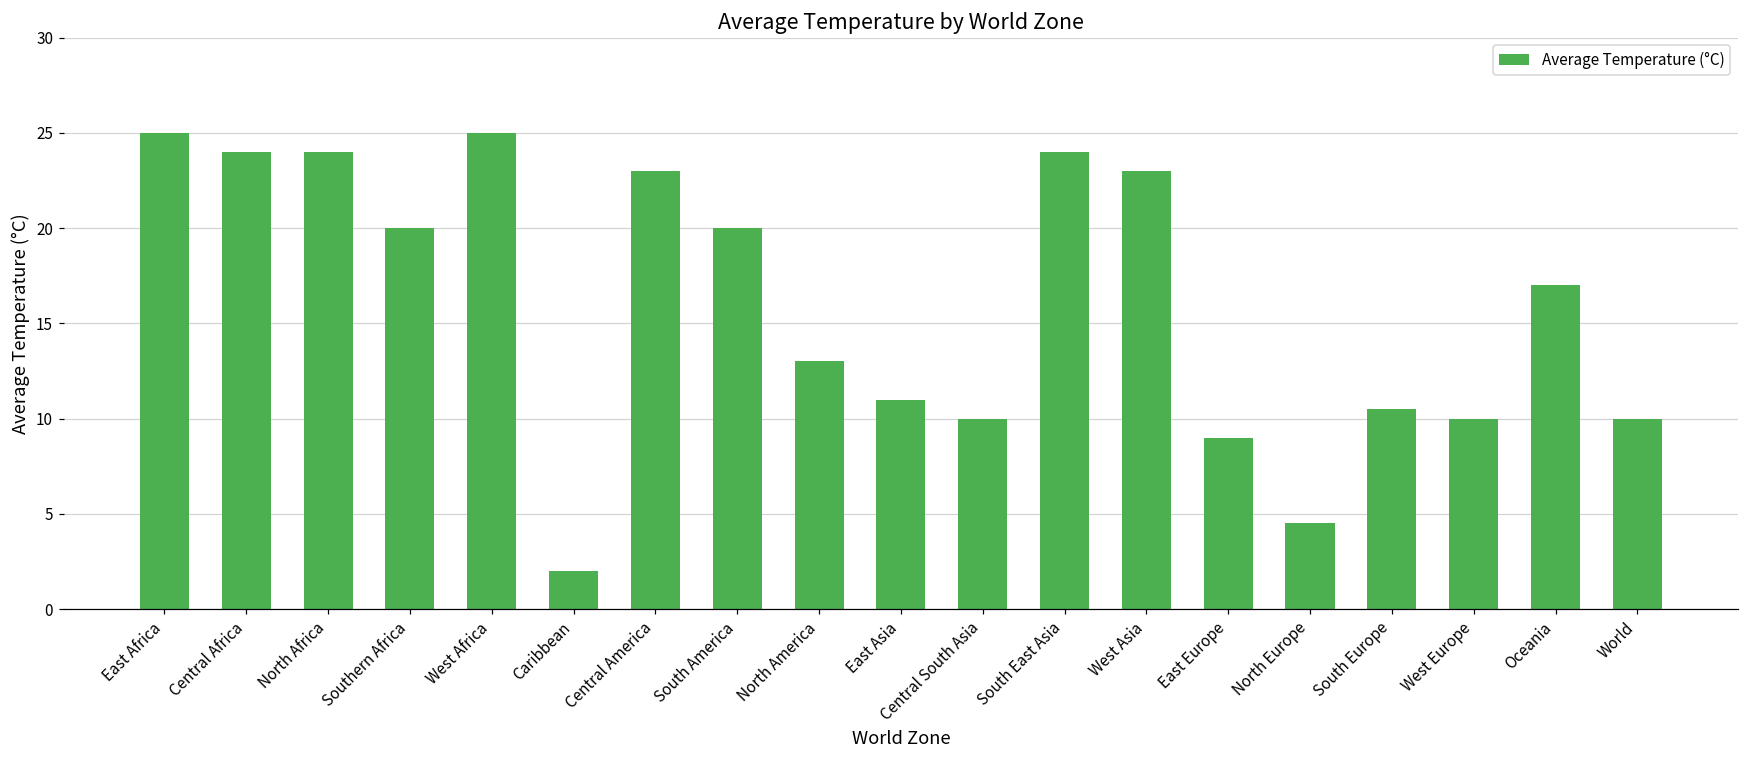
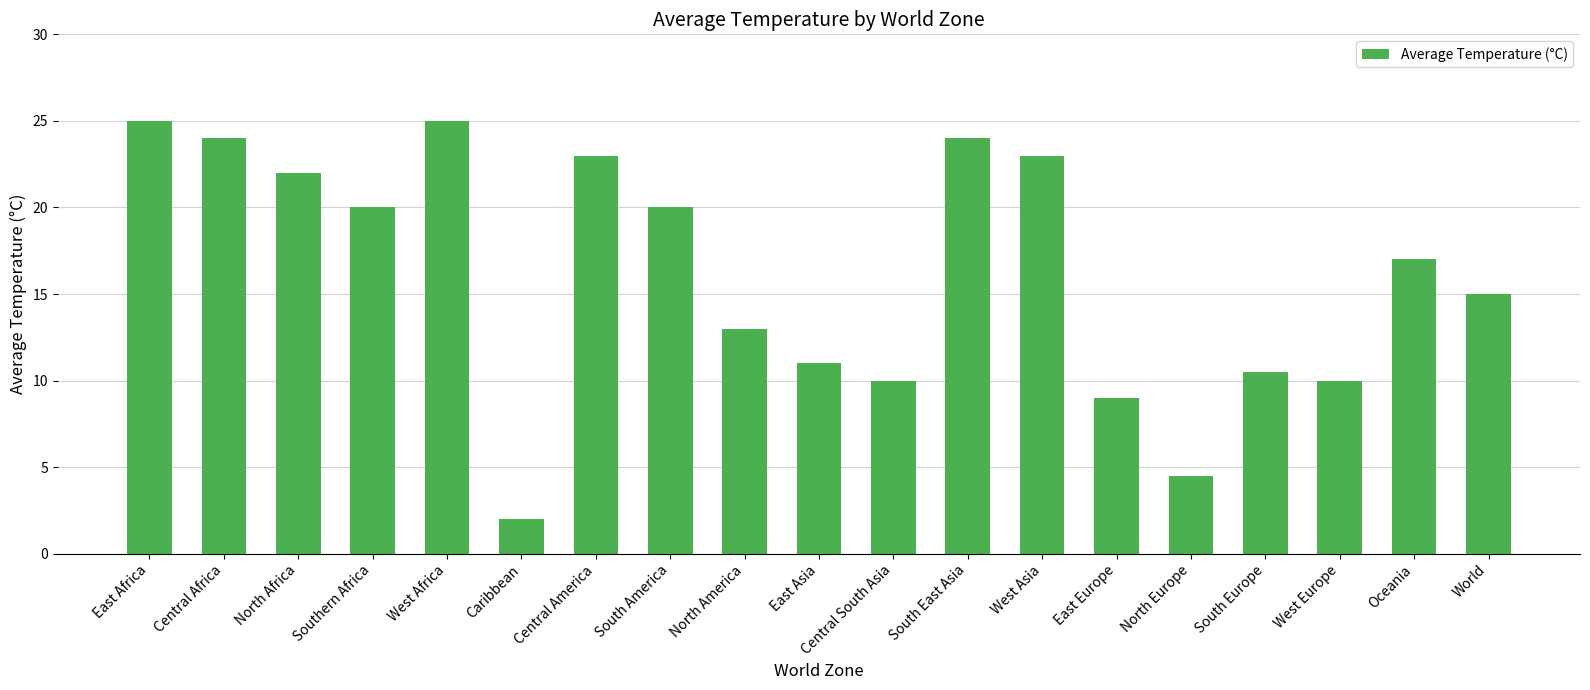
North Africa: 24 -> 22
World: 10 -> 15
